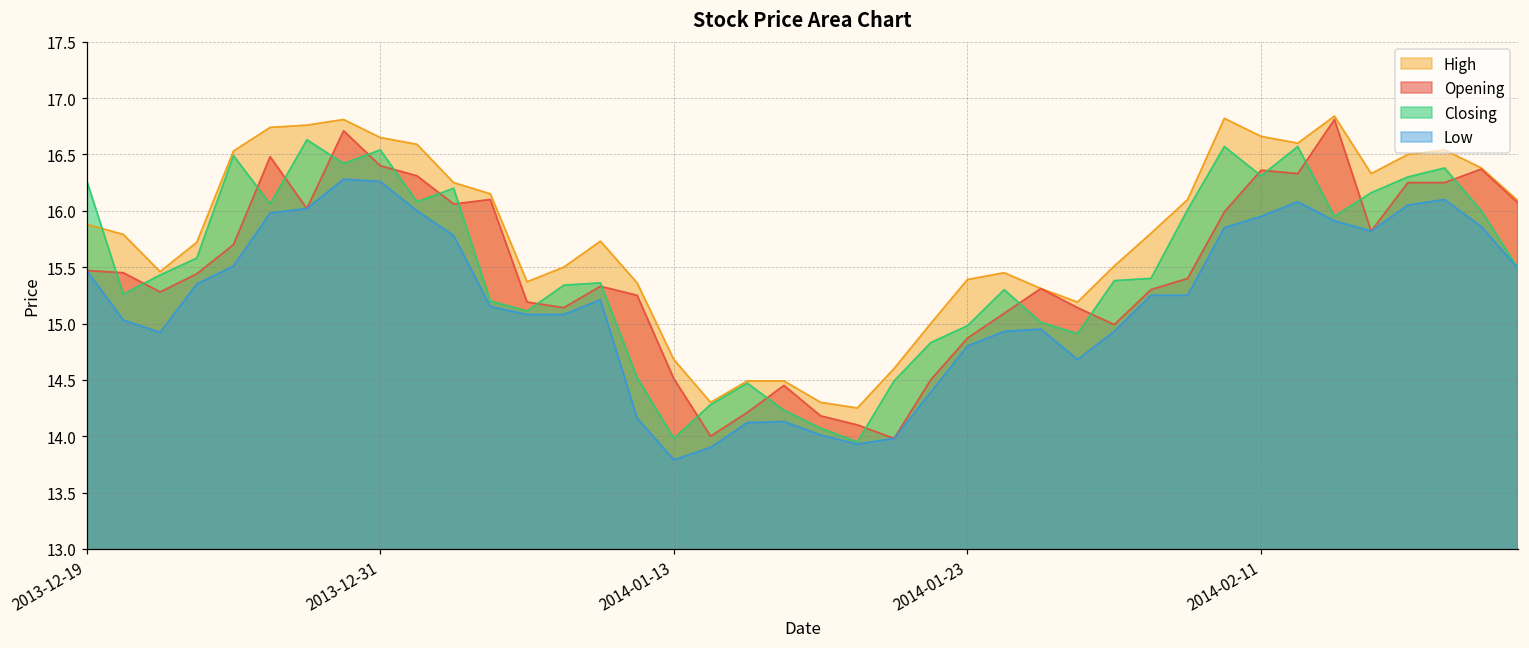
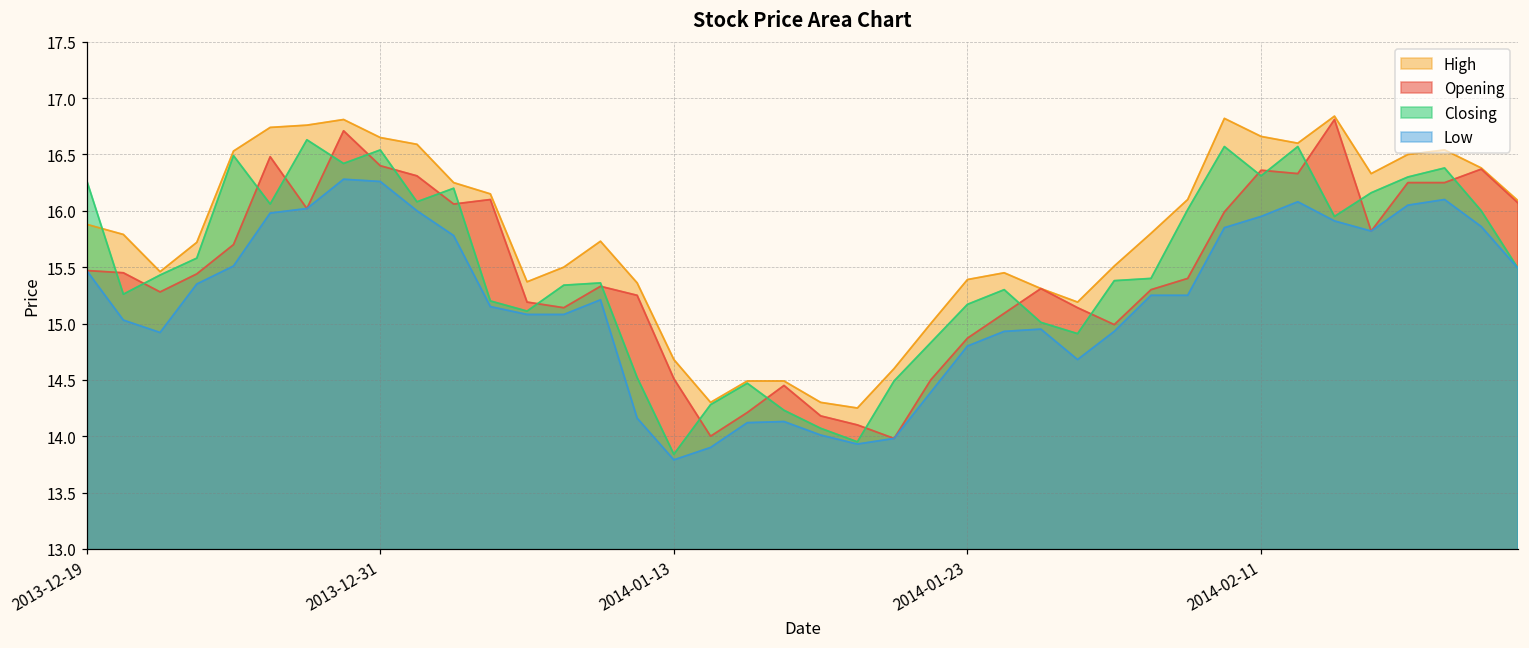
Closing, 2014-01-13: 13.98 -> 13.84
Closing, 2014-01-23: 14.98 -> 15.17
